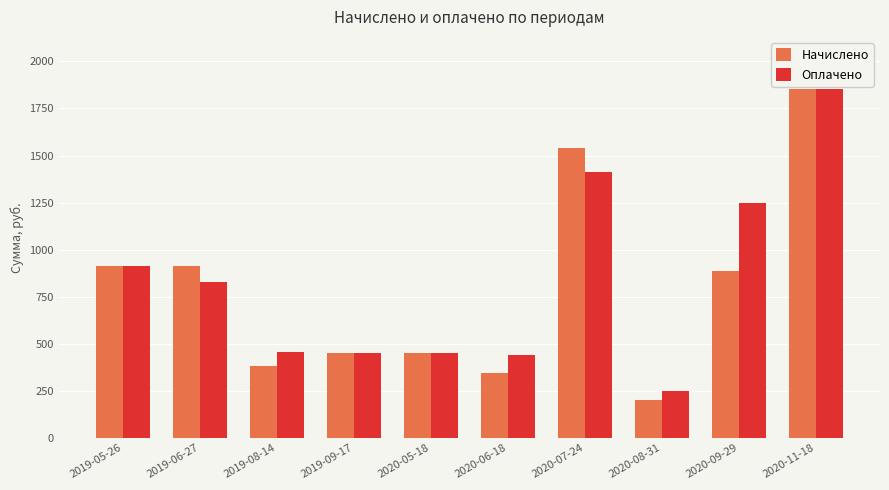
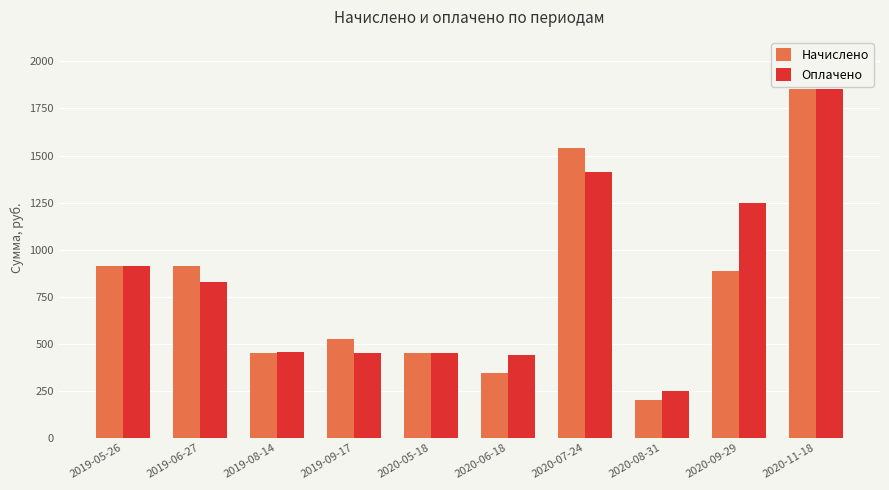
Начислено, 2019-08-14: 380 -> 450
Начислено, 2019-09-17: 450 -> 520
